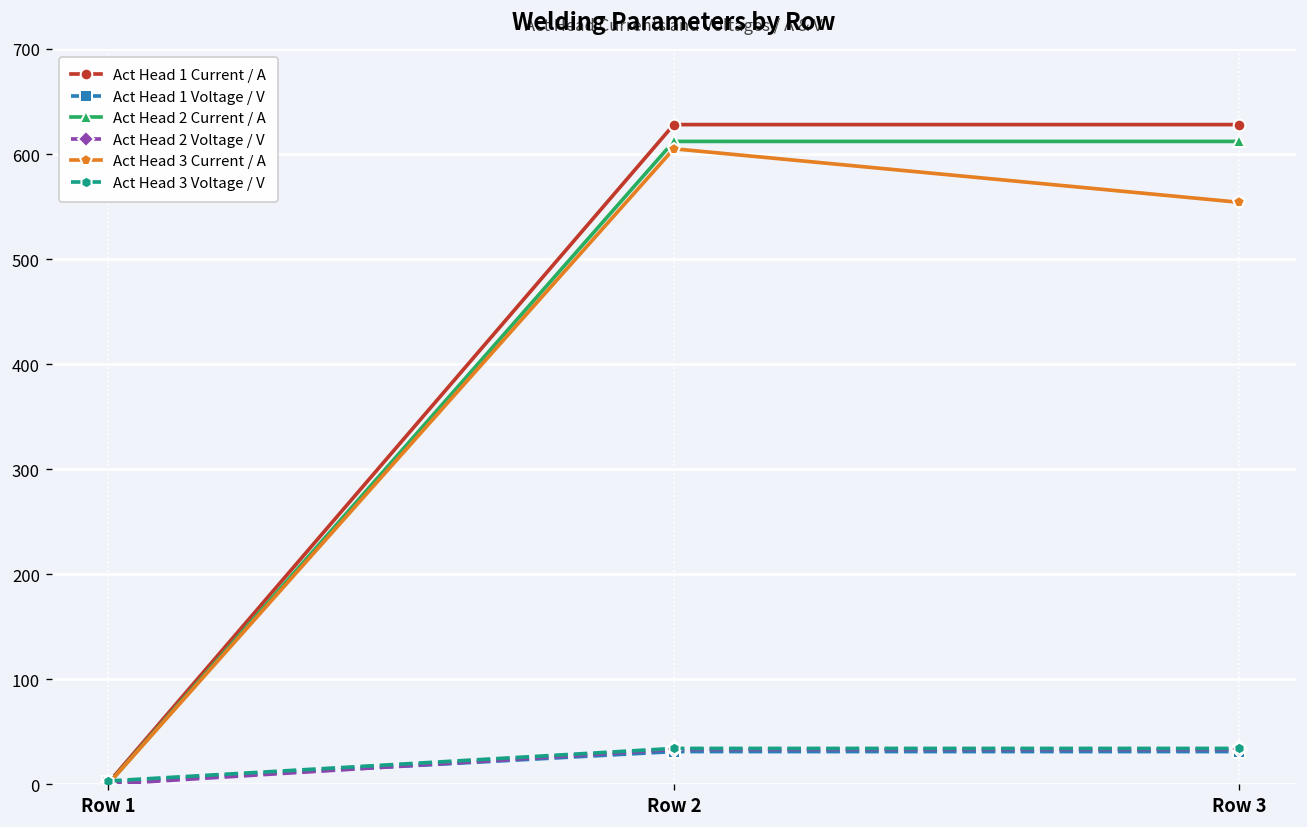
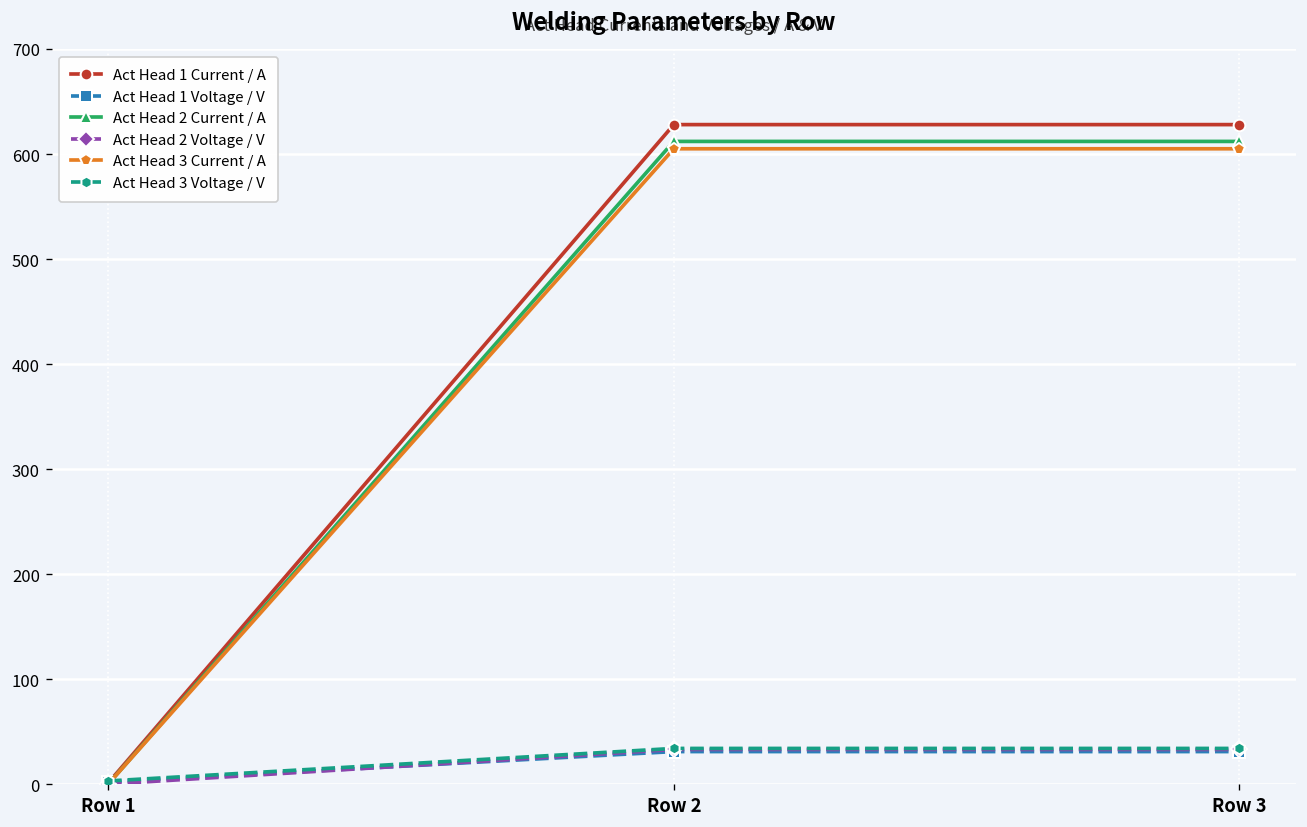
Act Head 3 Current / A, Row 3: 550 -> 610
